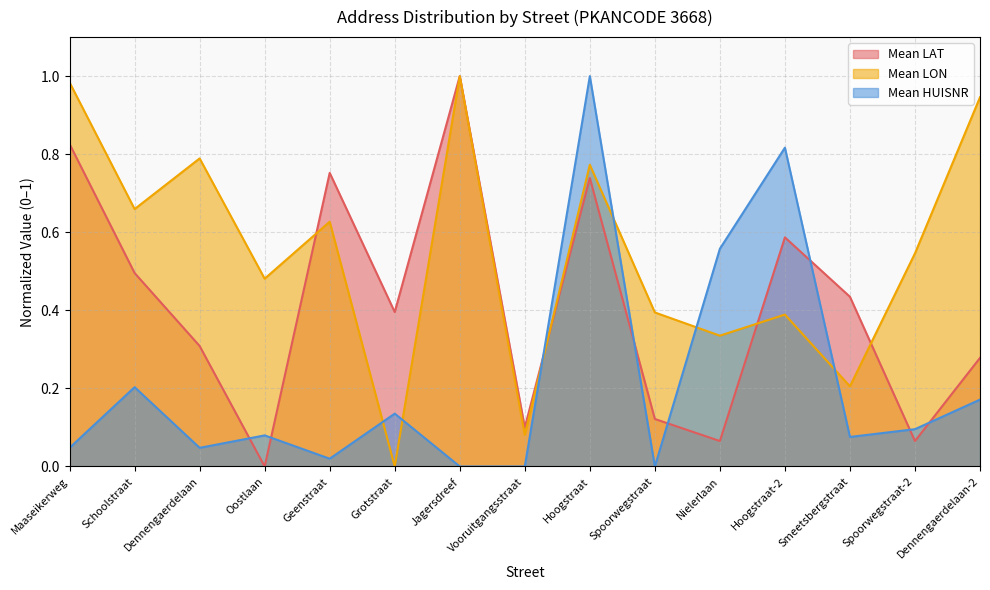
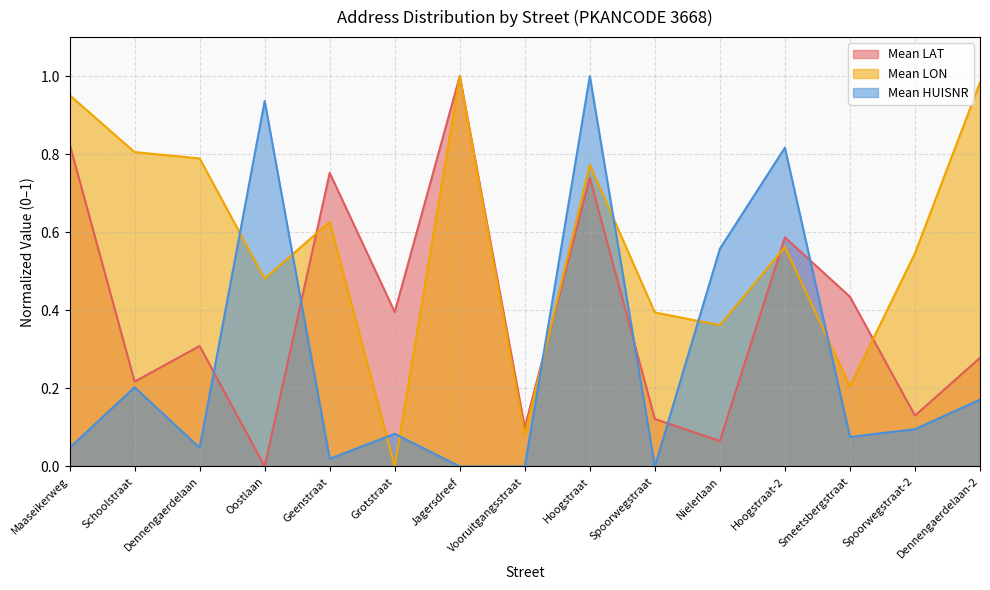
Mean LON, Maaseikerweg: 0.98 -> 0.95
Mean LAT, Schoolstraat: 0.50 -> 0.22
Mean LON, Schoolstraat: 0.66 -> 0.81
Mean HUISNR, Oostlaan: 0.08 -> 0.94
Mean HUISNR, Grotstraat: 0.14 -> 0.08
Mean LON, Nielerlaan: 0.34 -> 0.36
Mean LON, Hoogstraat-2: 0.39 -> 0.56
Mean LAT, Spoorwegstraat-2: 0.07 -> 0.13
Mean LON, Dennengaerdelaan-2: 0.95 -> 0.98
